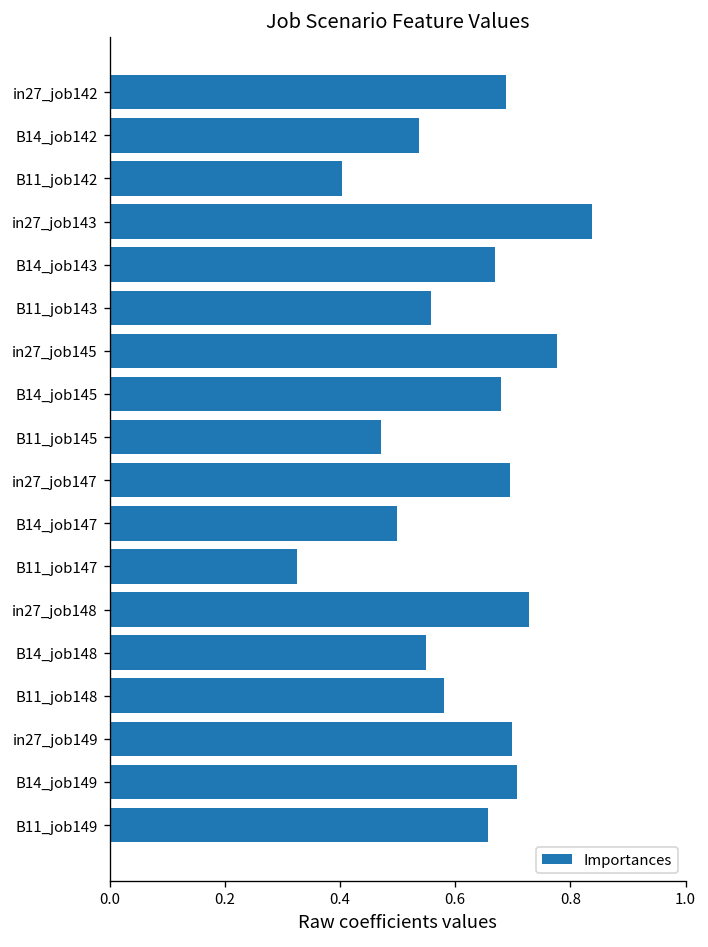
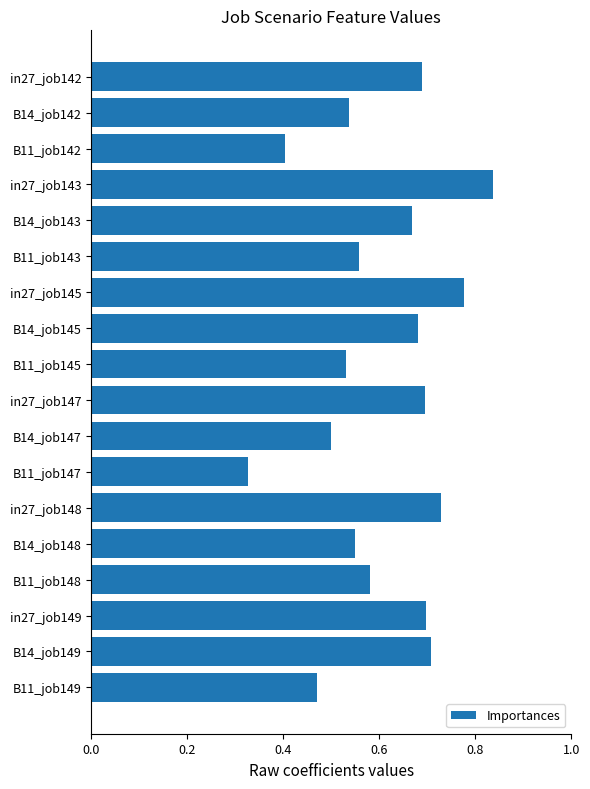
B11_job145: 0.47 -> 0.53
B11_job149: 0.66 -> 0.47
